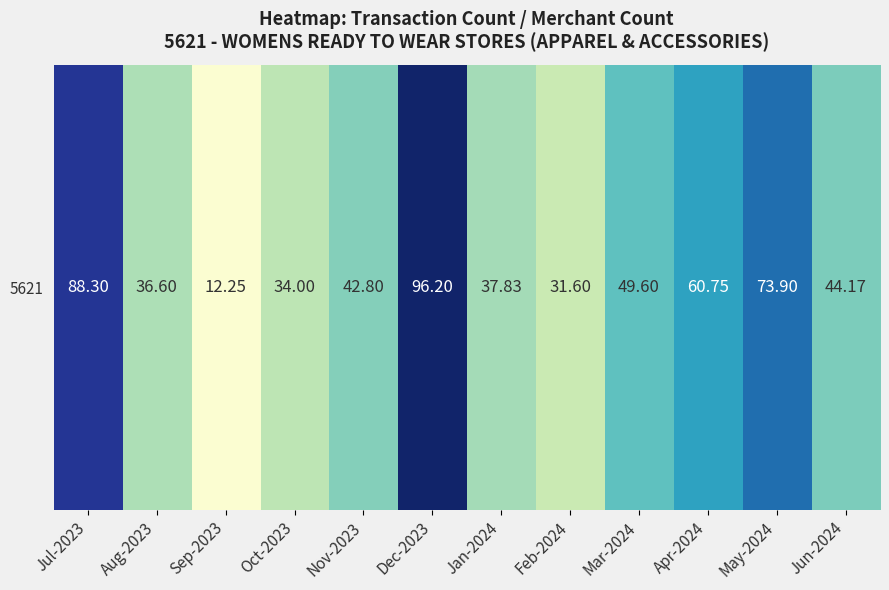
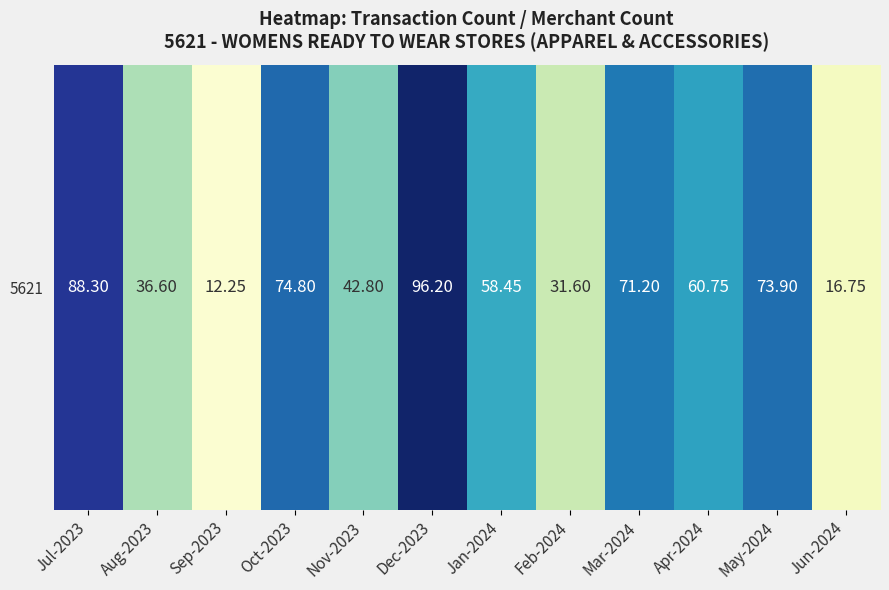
5621, Oct-2023: 34.00 -> 74.80
5621, Jan-2024: 37.83 -> 58.45
5621, Mar-2024: 49.60 -> 71.20
5621, Jun-2024: 44.17 -> 16.75
